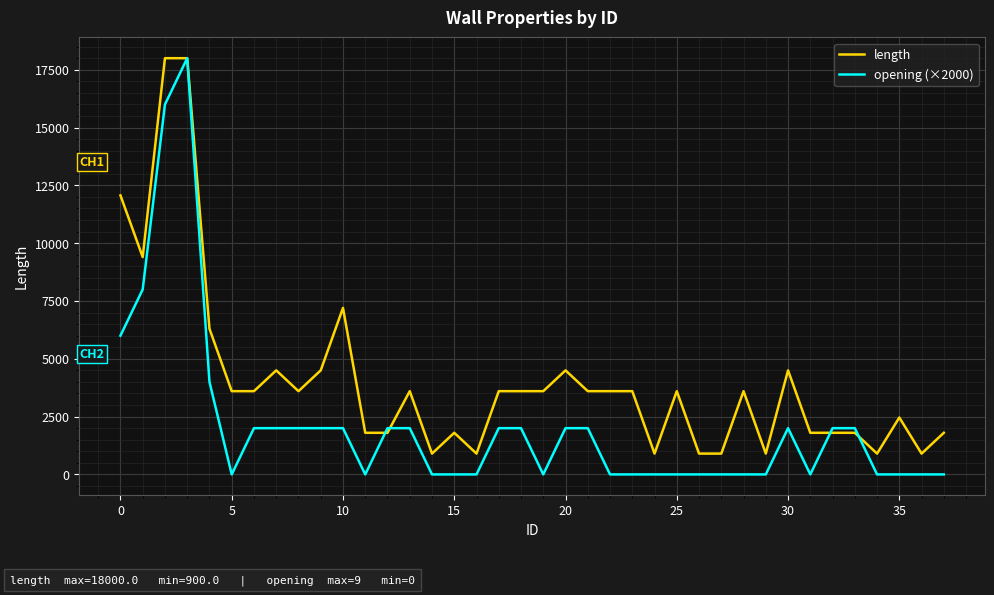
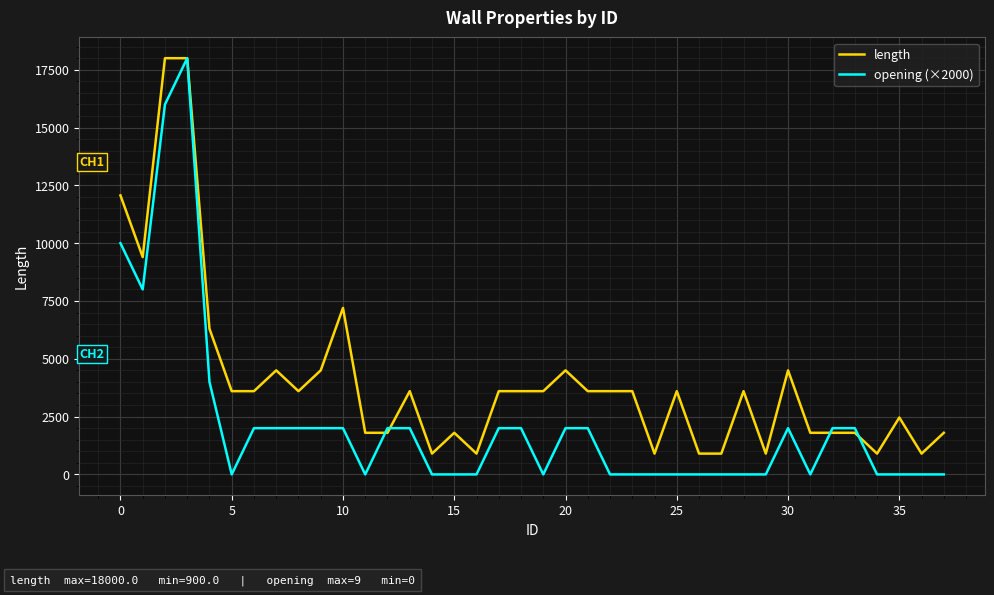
opening (×2000), 0: 6000 -> 10000
